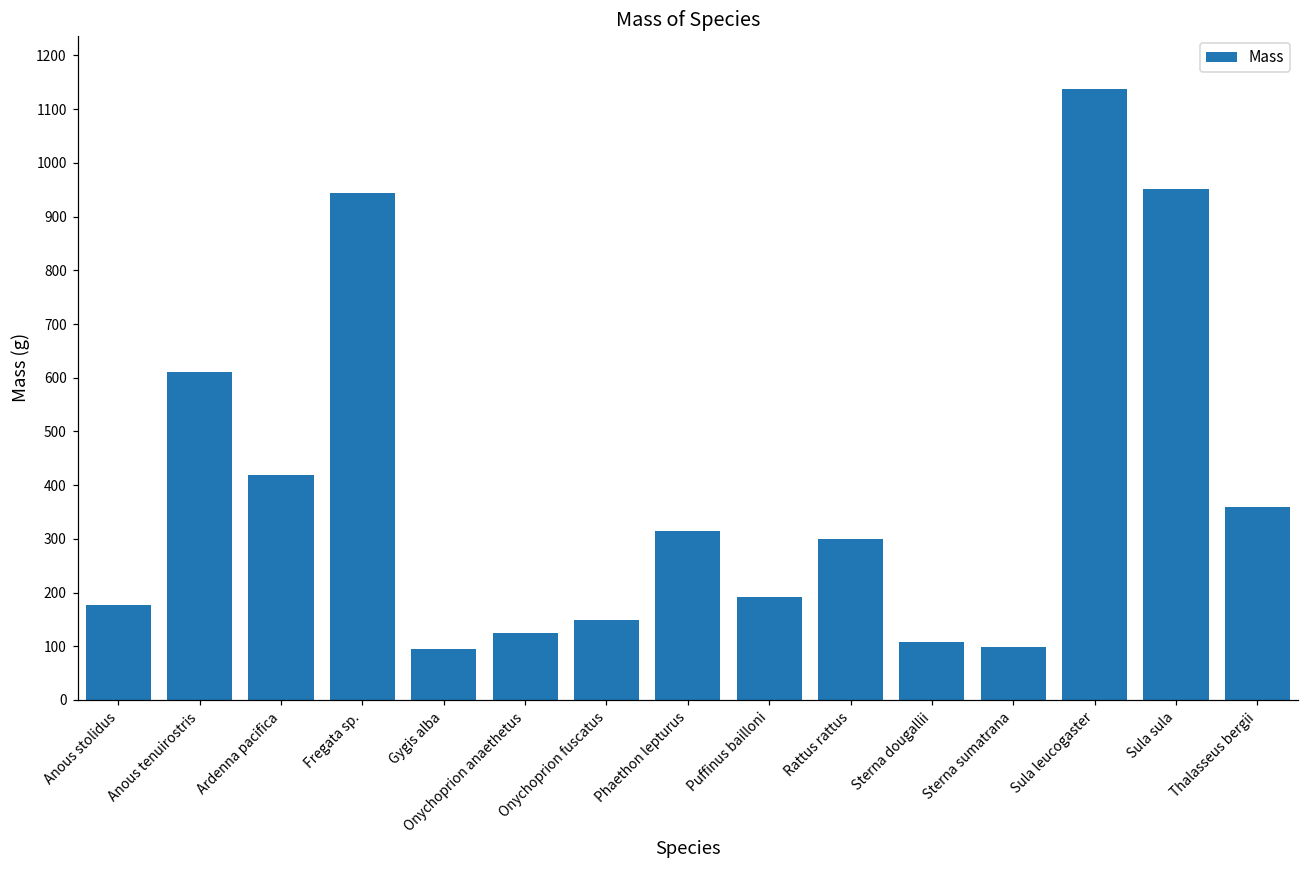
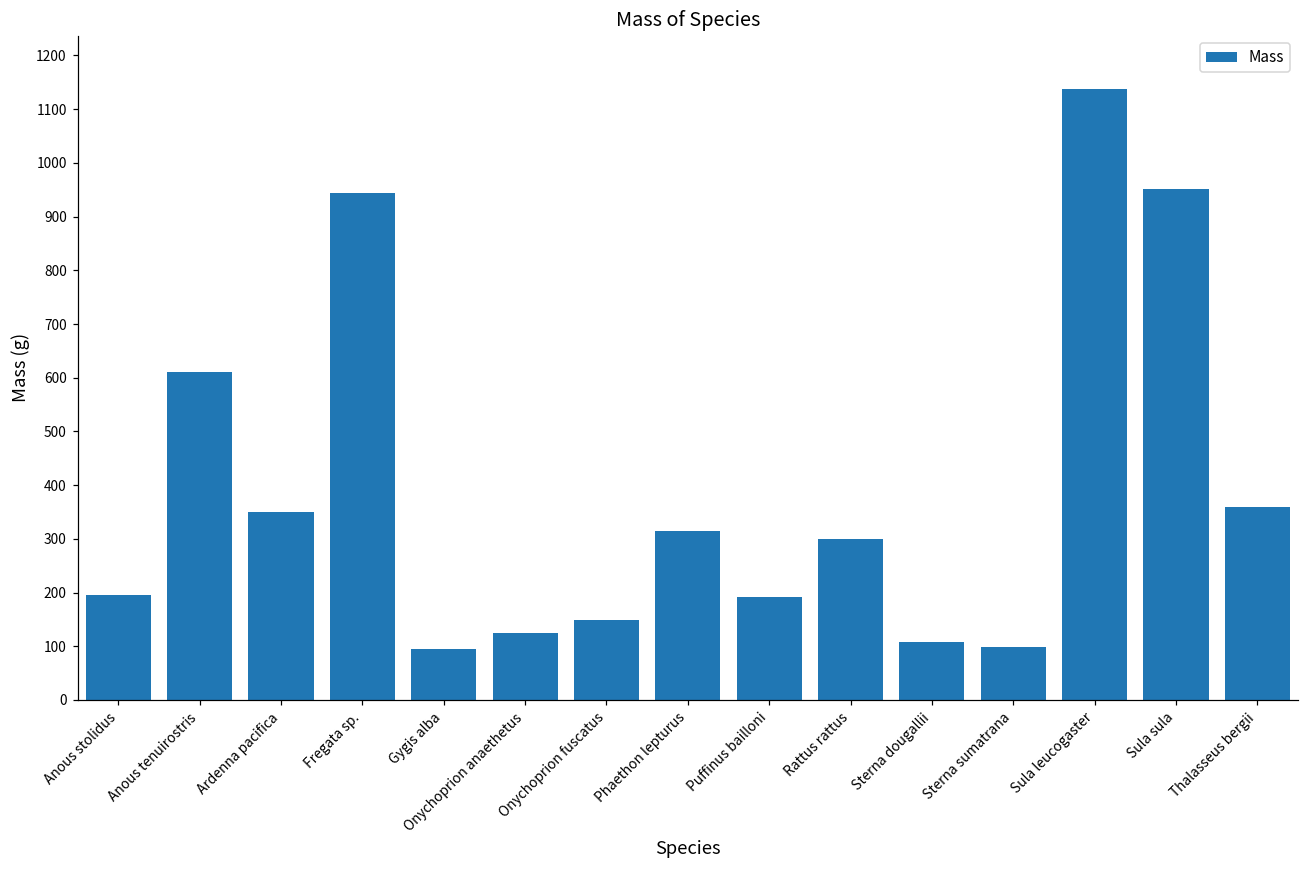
Anous stolidus: 180 -> 200
Ardenna pacifica: 420 -> 350
